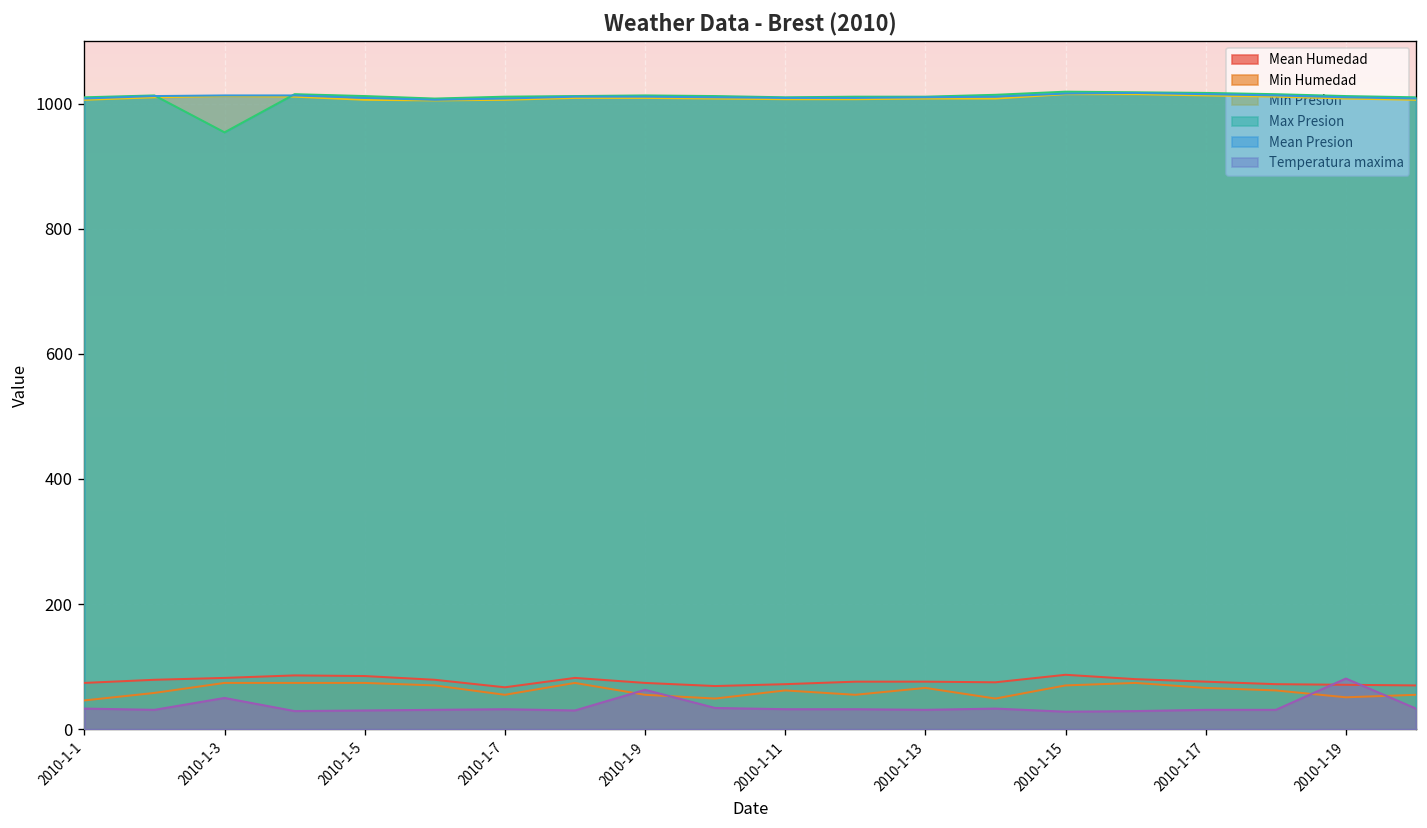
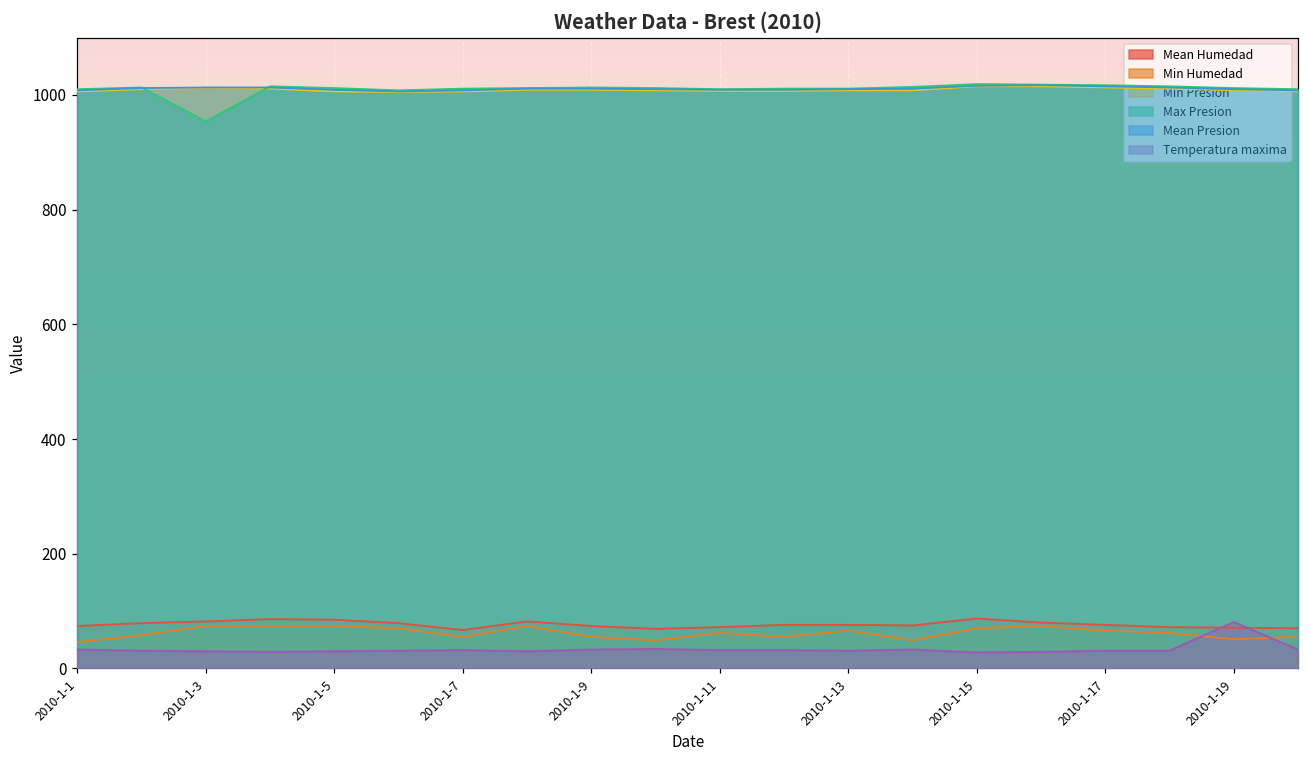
Temperatura maxima, 2010-1-3: 50 -> 30
Temperatura maxima, 2010-1-9: 60 -> 30
